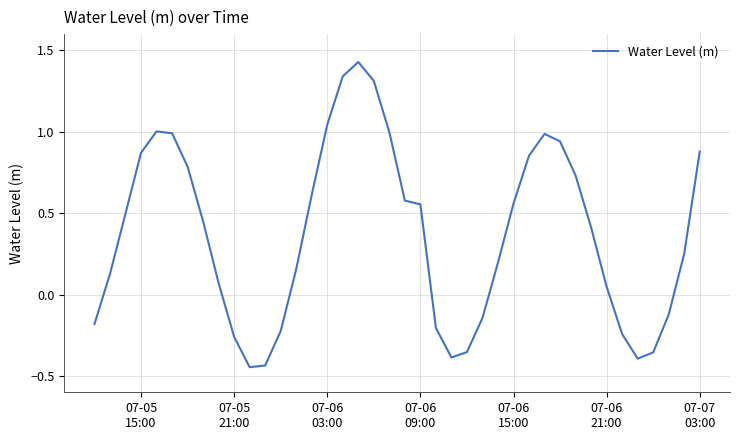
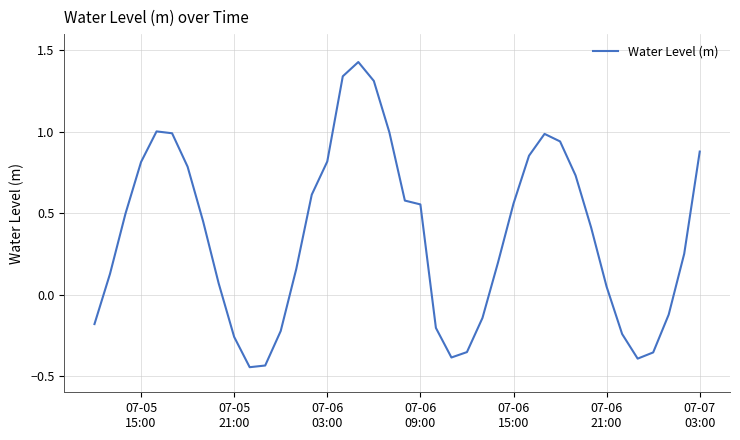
07-05 15:00: 0.87 -> 0.81
07-06 03:00: 1.04 -> 0.82
